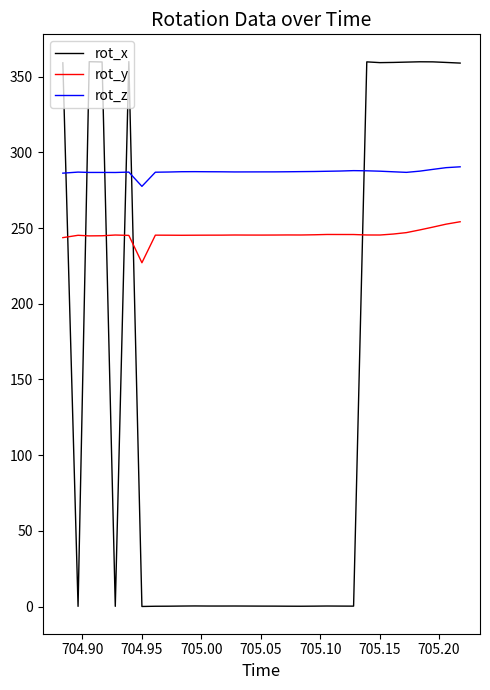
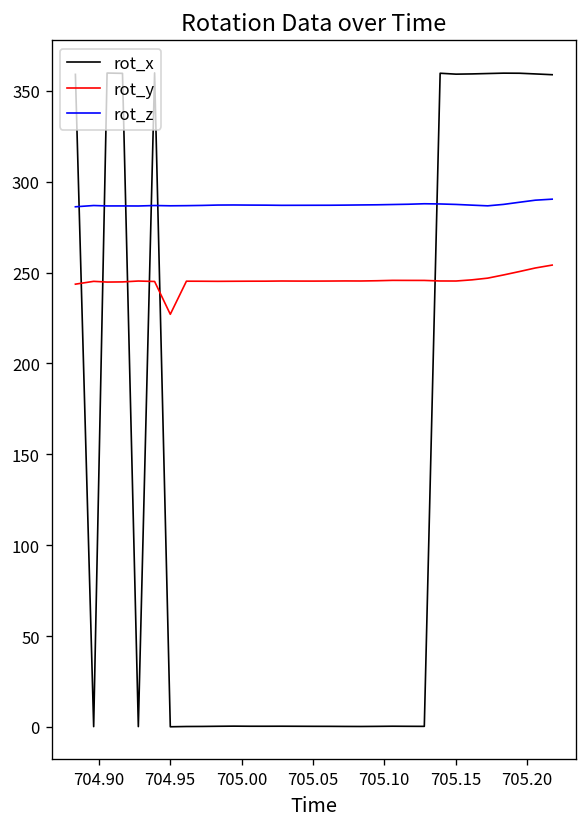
rot_z, 704.95: 278 -> 287
